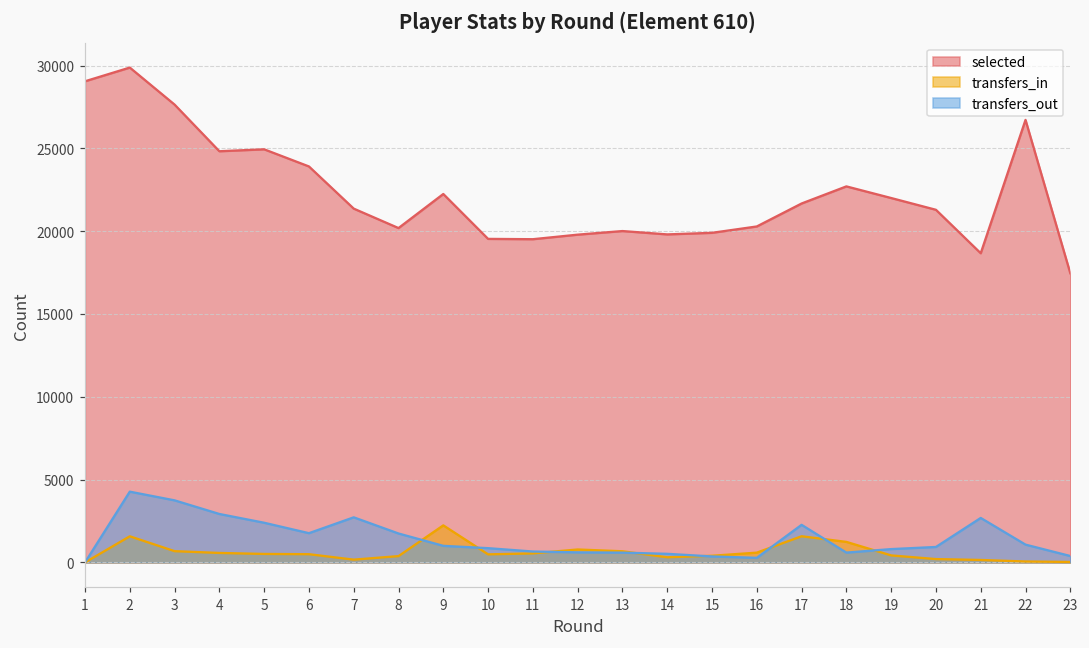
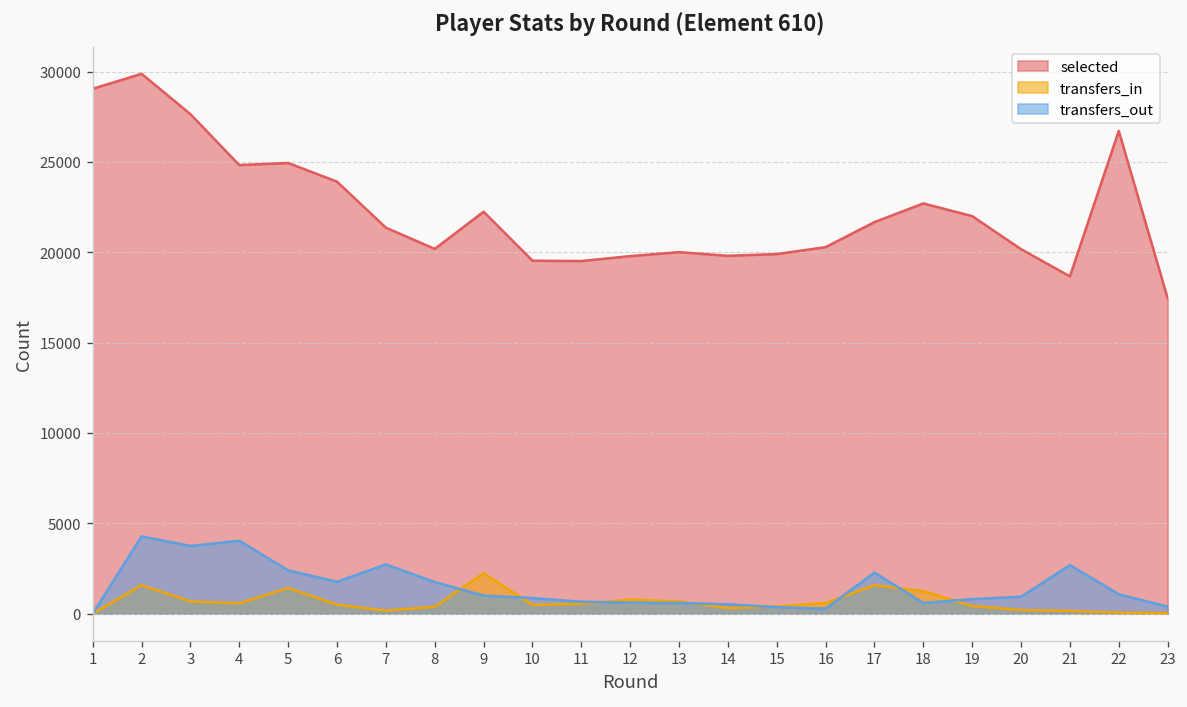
transfers_out, 4: 2900 -> 4000
transfers_in, 5: 500 -> 1400
selected, 20: 21300 -> 20200
